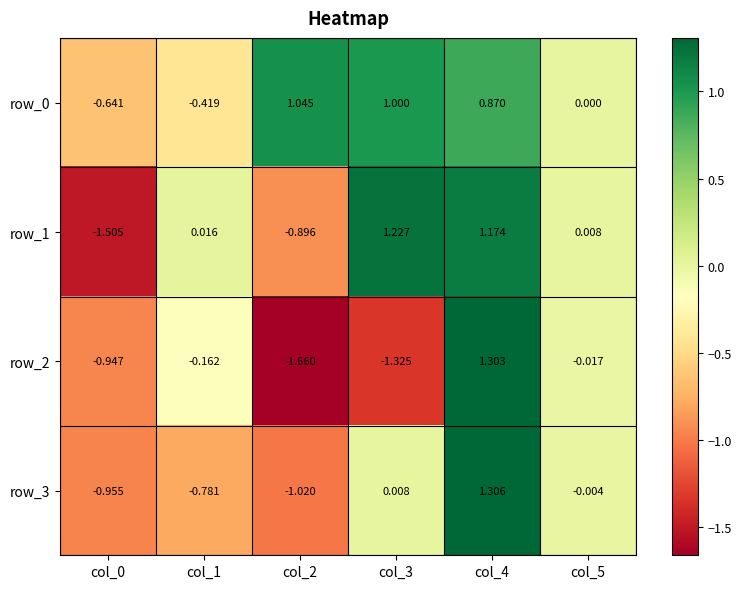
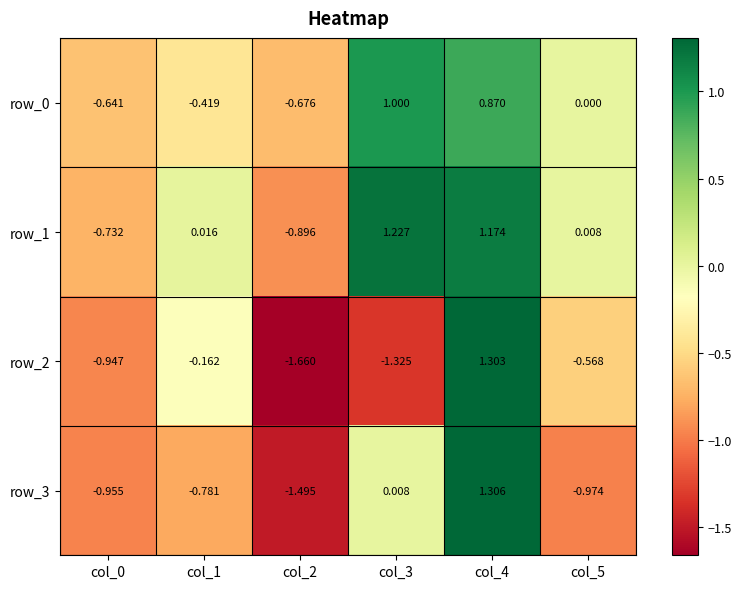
row_0, col_2: 1.045 -> -0.676
row_1, col_0: -1.505 -> -0.732
row_2, col_5: -0.017 -> -0.568
row_3, col_2: -1.020 -> -1.495
row_3, col_5: -0.004 -> -0.974
